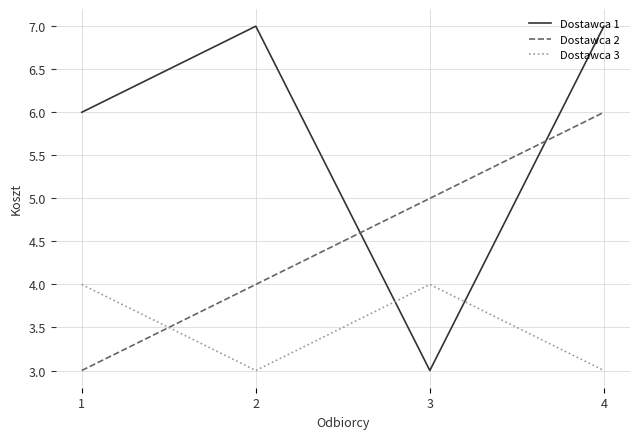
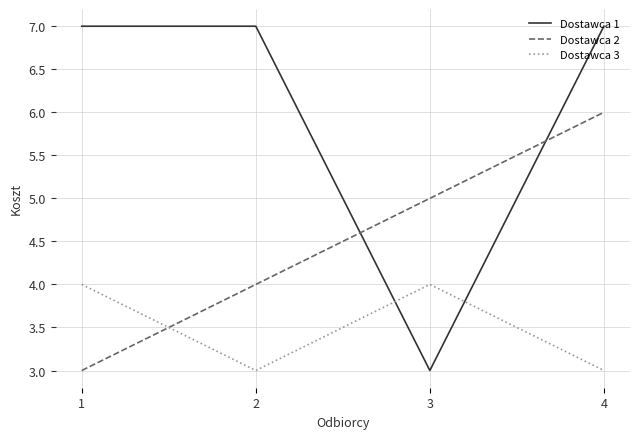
Dostawca 1, 1: 6 -> 7
